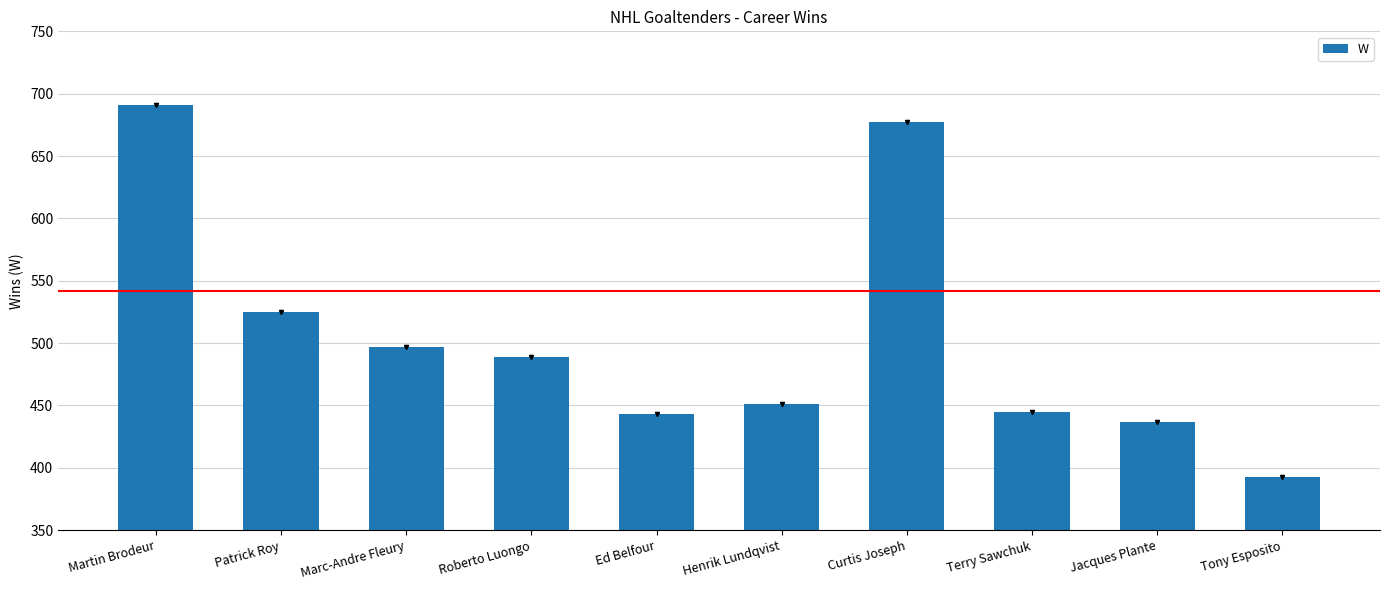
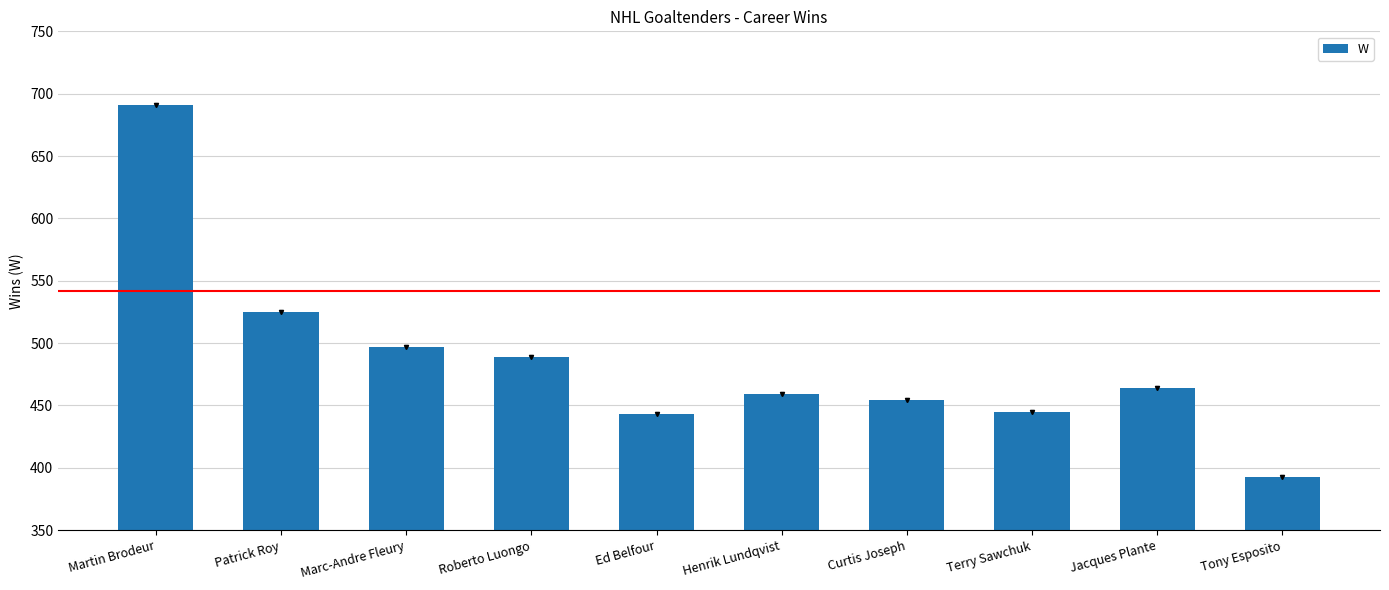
W, Henrik Lundqvist: 451 -> 459
W, Curtis Joseph: 677 -> 454
W, Jacques Plante: 437 -> 464
